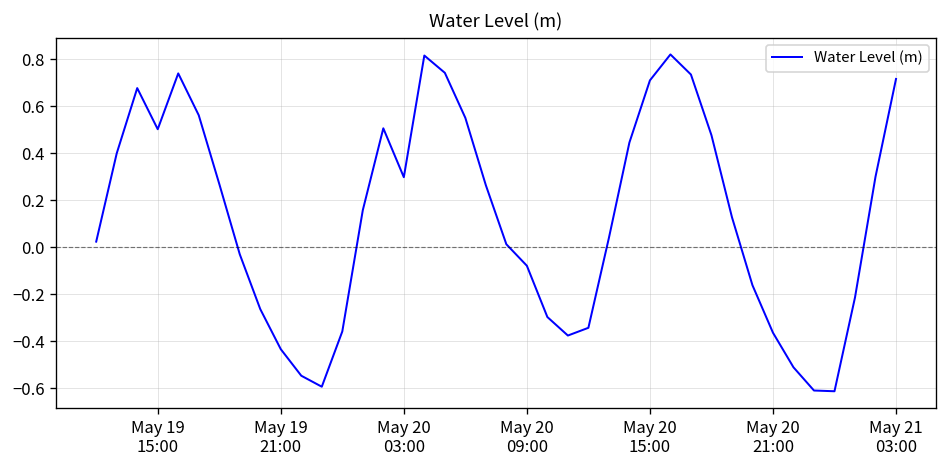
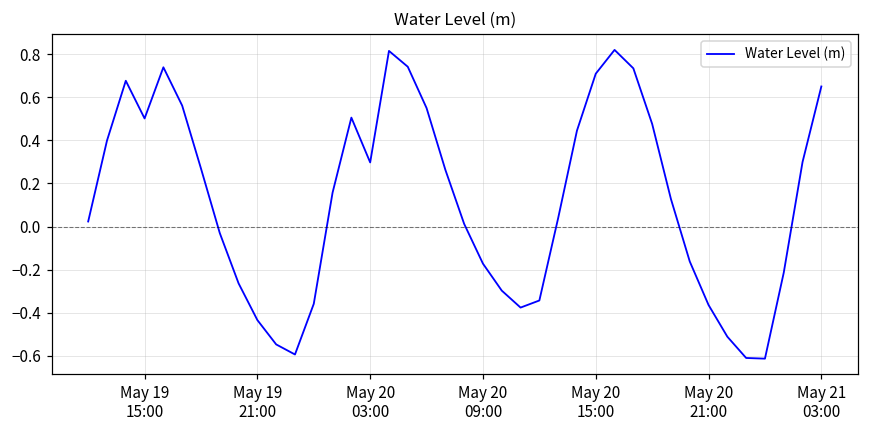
May 20 09:00: -0.08 -> -0.17
May 21 03:00: 0.72 -> 0.65
